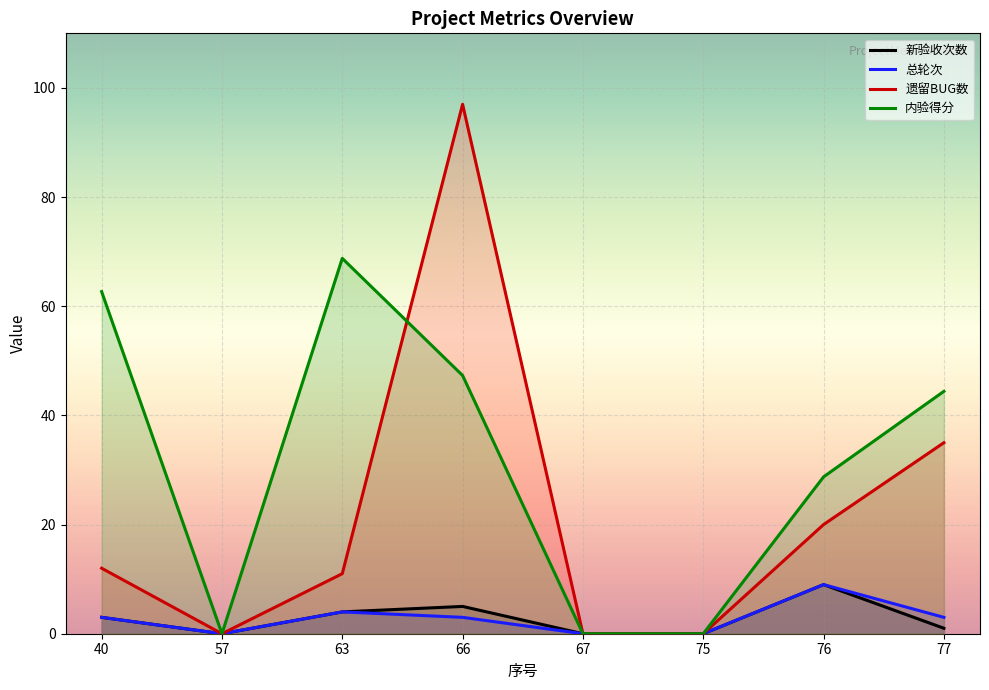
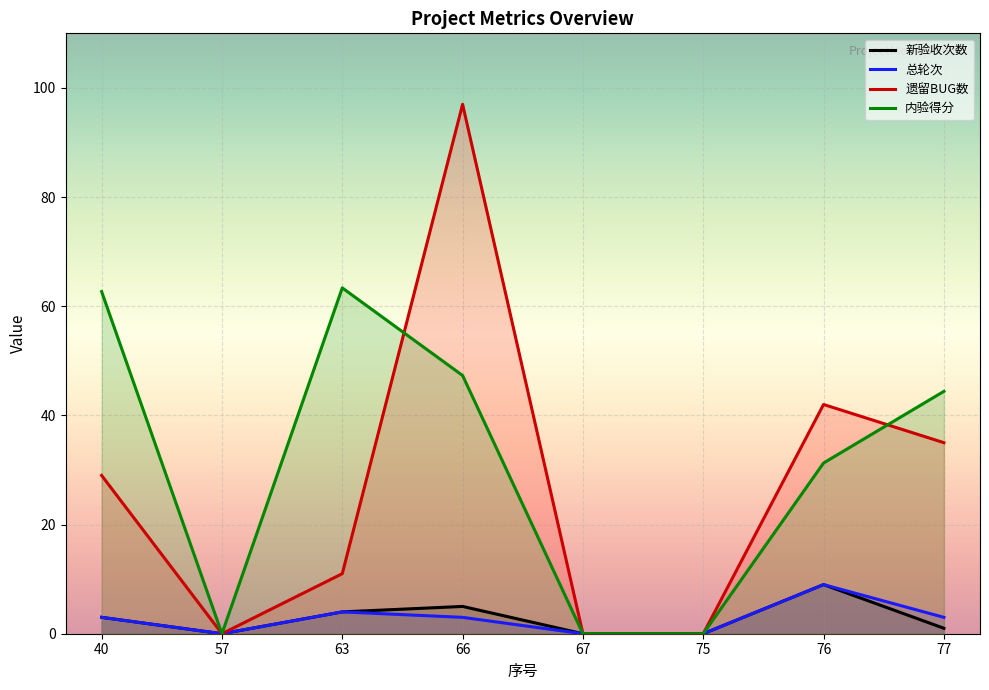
遗留BUG数, 40: 12 -> 29
内验得分, 63: 69 -> 63
遗留BUG数, 76: 20 -> 42
内验得分, 76: 29 -> 31
